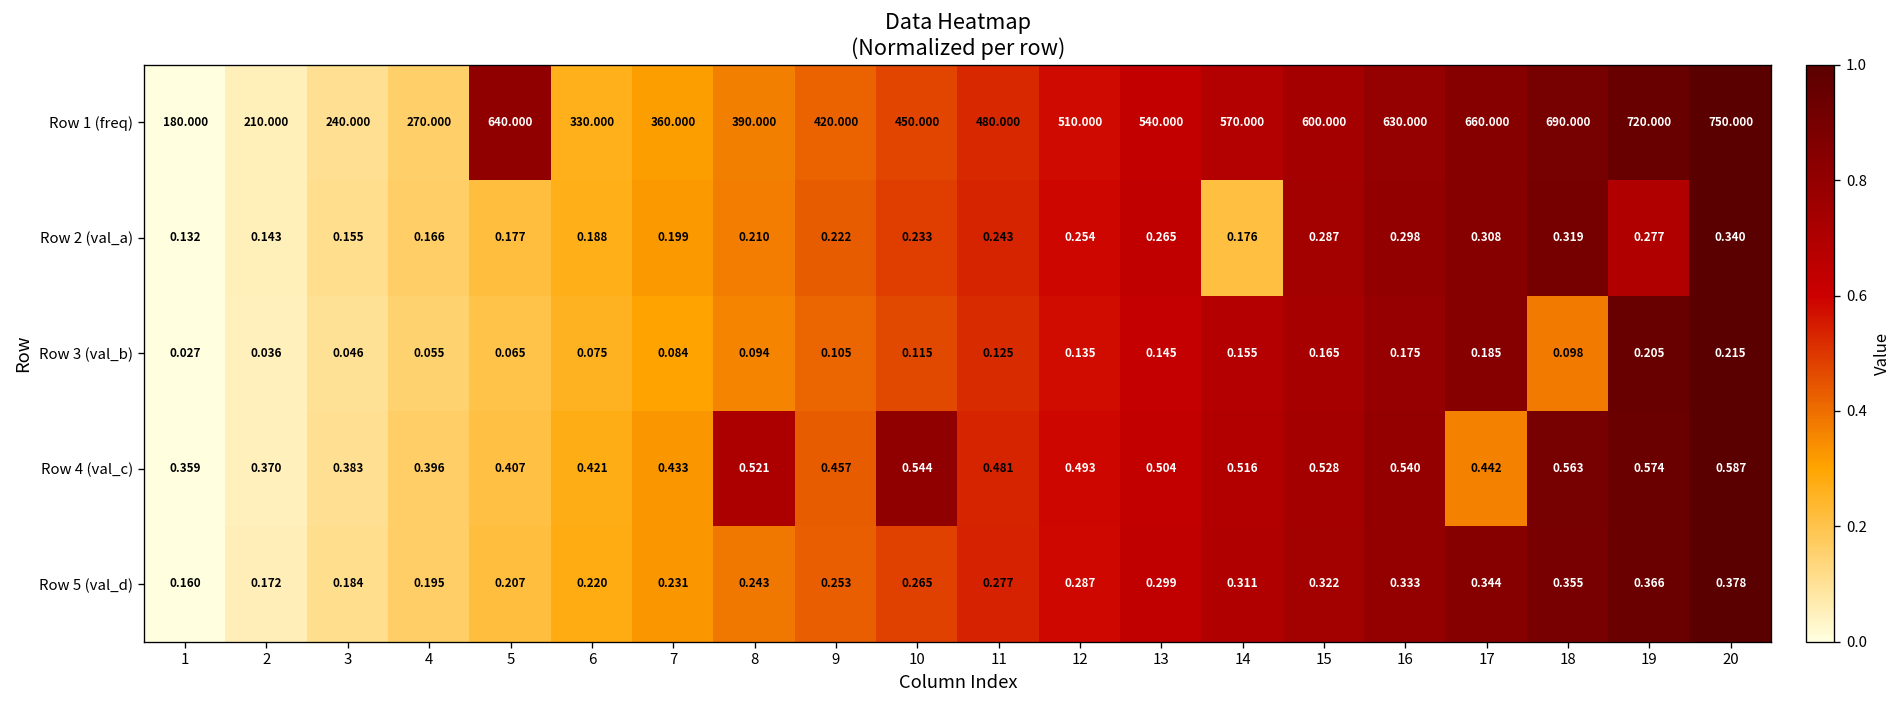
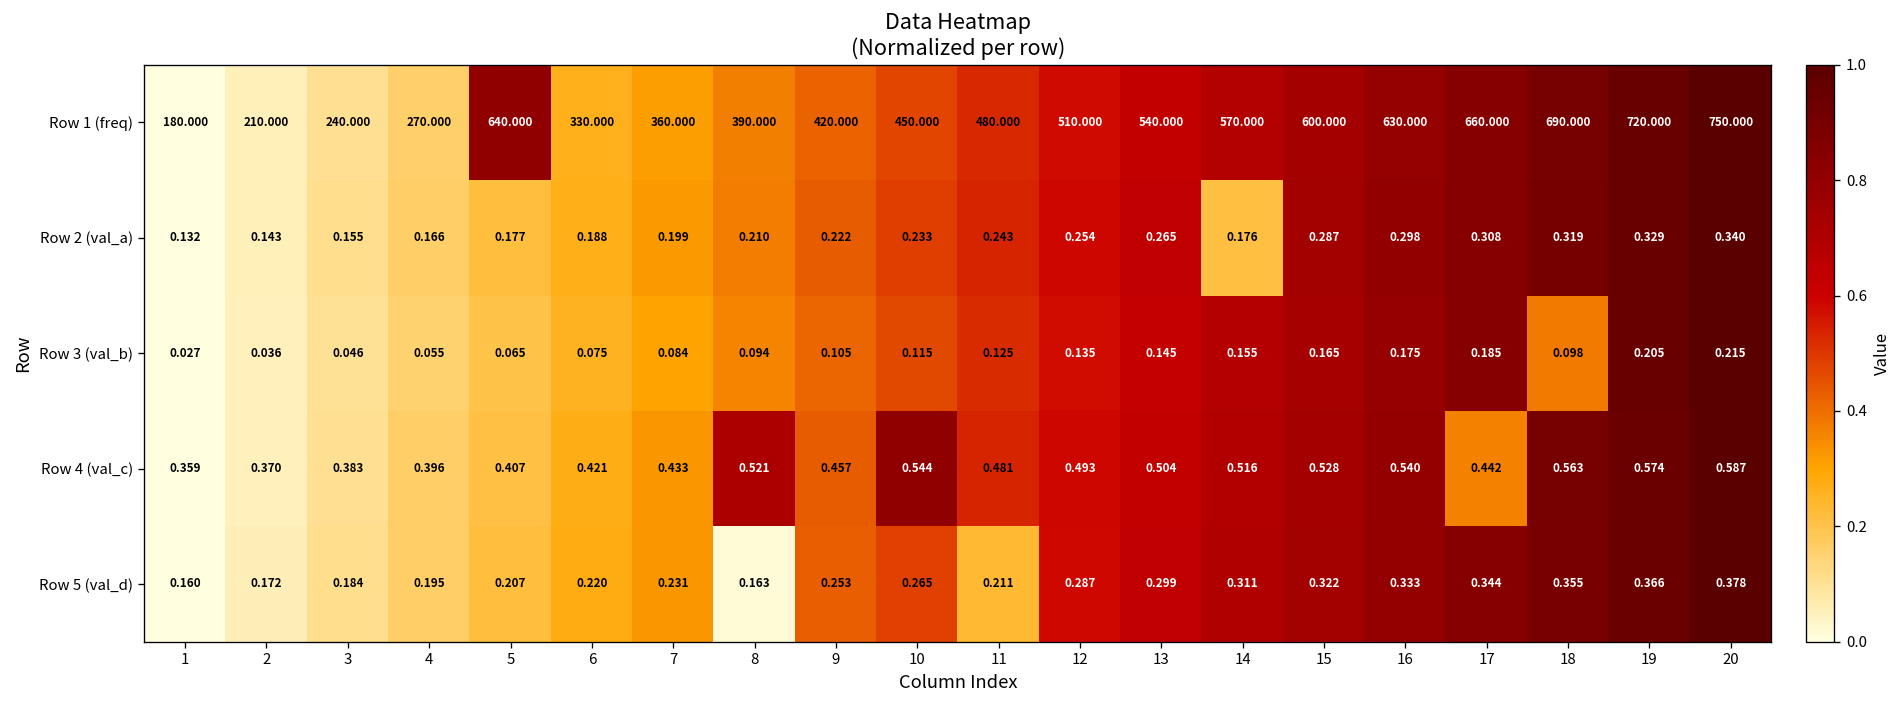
Row 2 (val_a), 19: 0.277 -> 0.329
Row 5 (val_d), 8: 0.243 -> 0.163
Row 5 (val_d), 11: 0.277 -> 0.211
